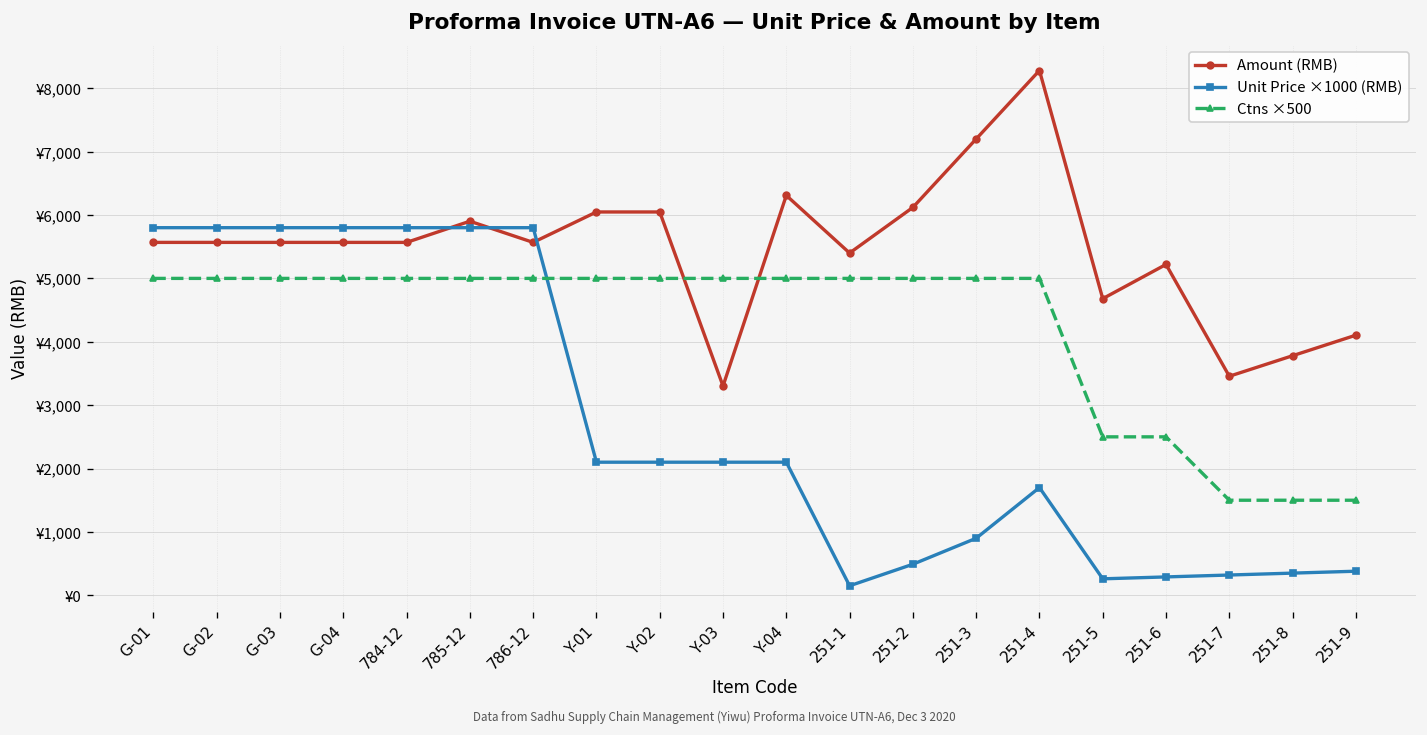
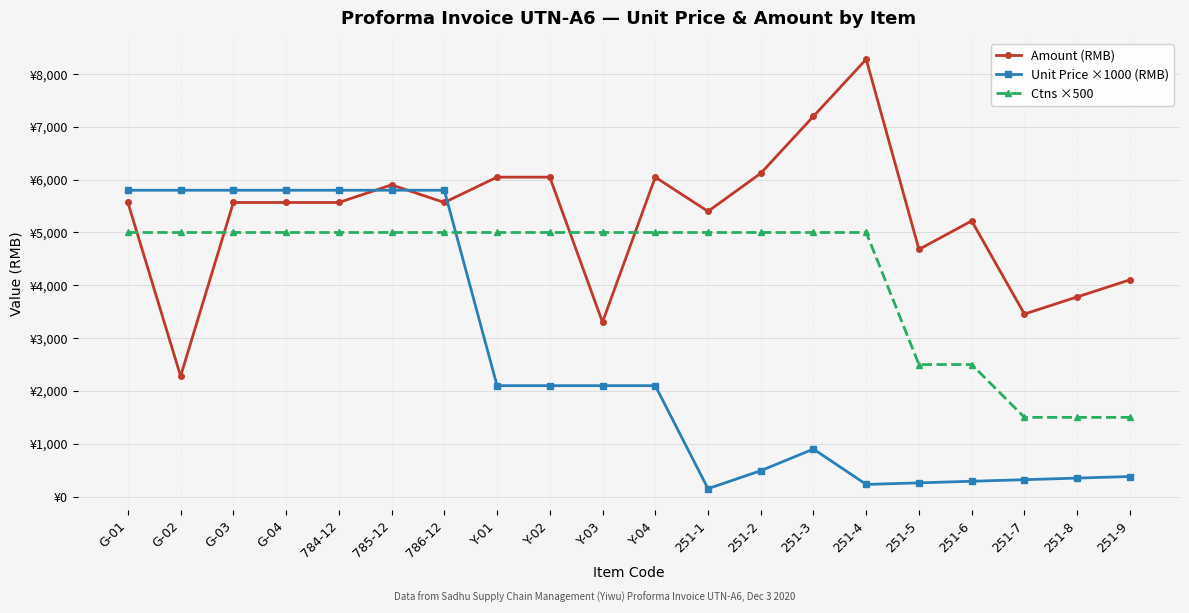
Amount (RMB), G-02: ¥5,600 -> ¥2,300
Amount (RMB), Y-04: ¥6,300 -> ¥6,000
Unit Price ×1000 (RMB), 251-4: ¥1,700 -> ¥200
